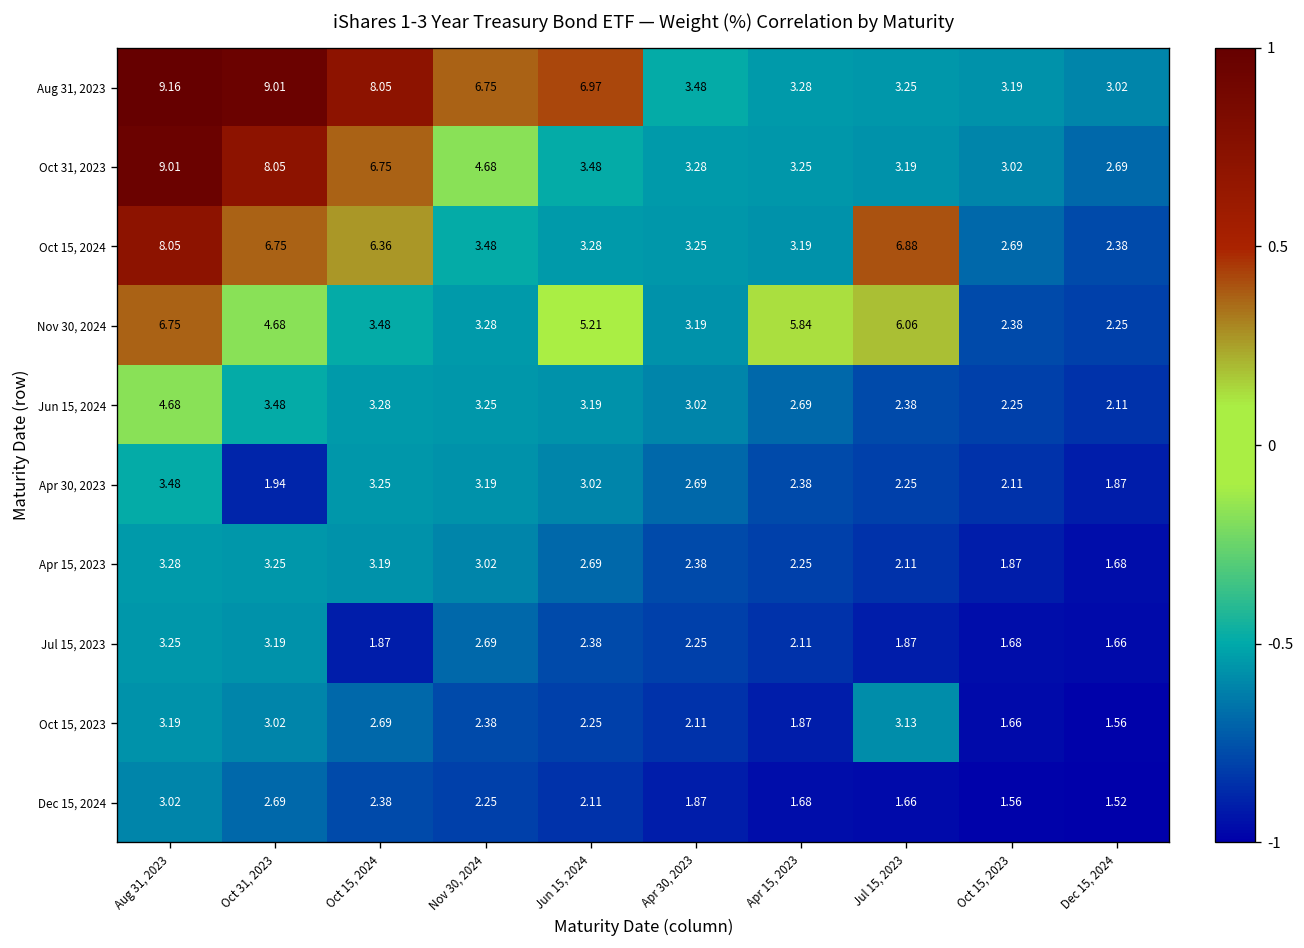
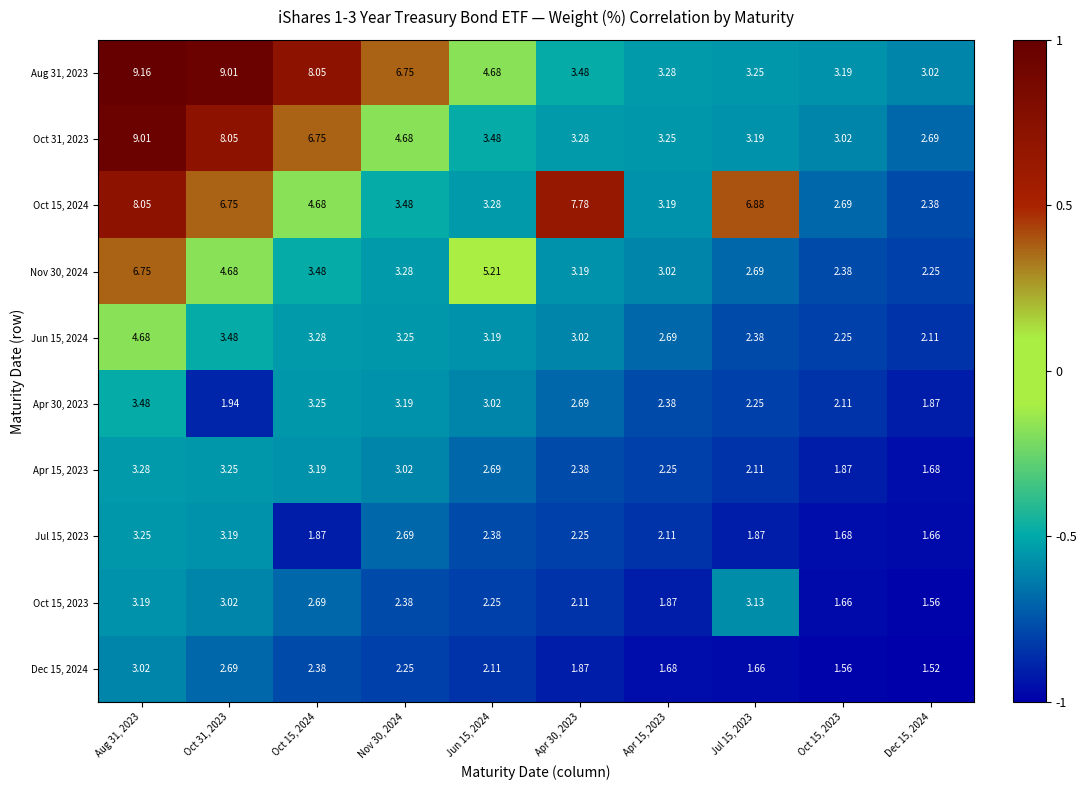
Aug 31, 2023, Jun 15, 2024: 6.97 -> 4.68
Oct 15, 2024, Oct 15, 2024: 6.36 -> 4.68
Oct 15, 2024, Apr 30, 2023: 3.25 -> 7.78
Nov 30, 2024, Apr 15, 2023: 5.84 -> 3.02
Nov 30, 2024, Jul 15, 2023: 6.06 -> 2.69
